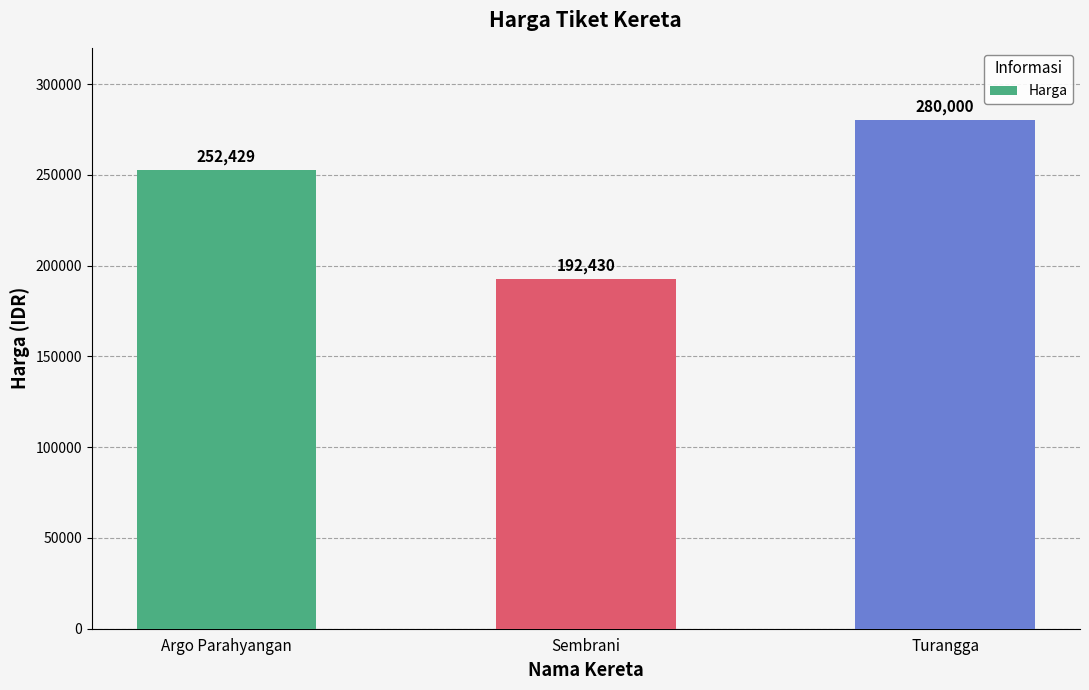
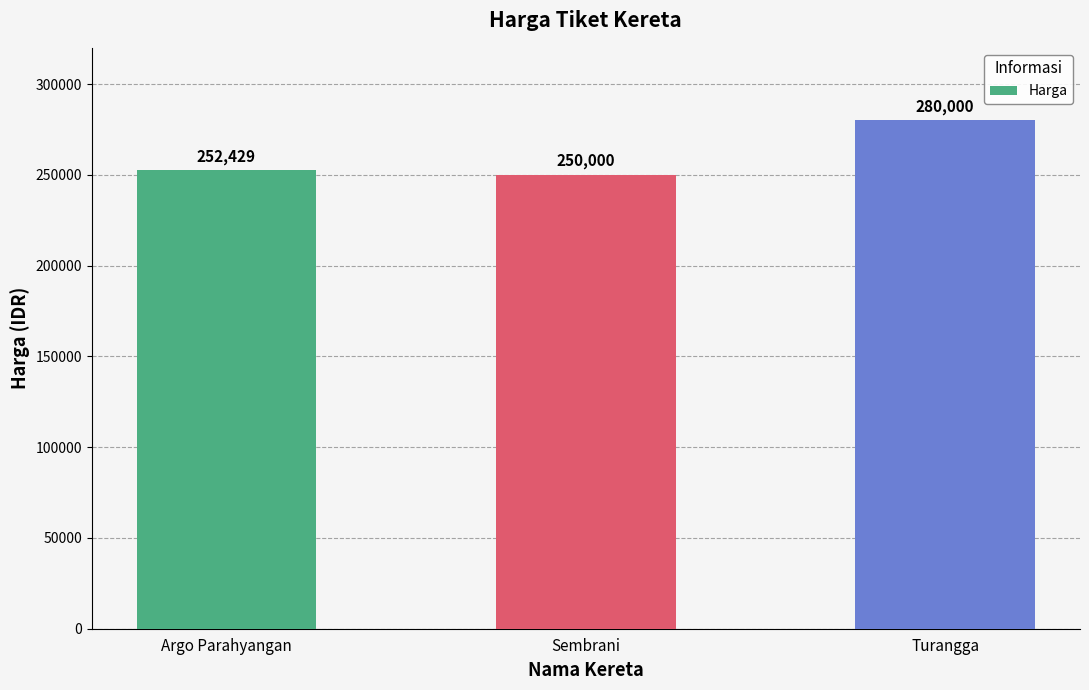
Sembrani: 192,430 -> 250,000
